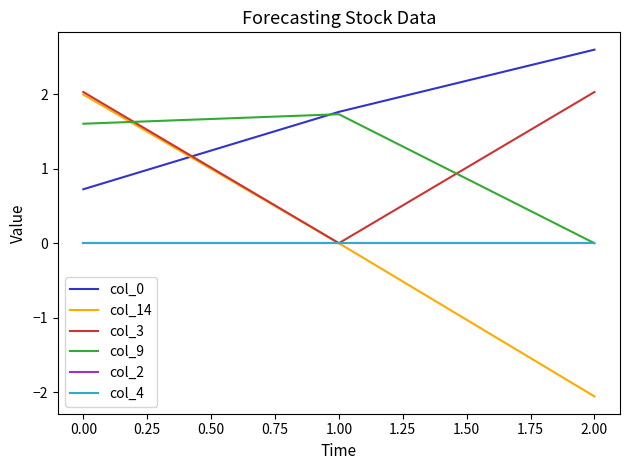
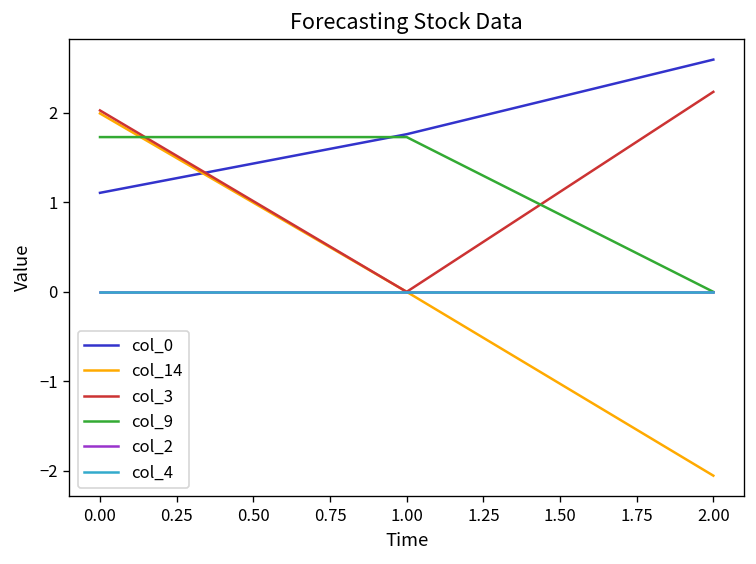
col_0, 0.00: 0.7 -> 1.1
col_9, 0.00: 1.6 -> 1.7
col_3, 2.00: 2.0 -> 2.2
